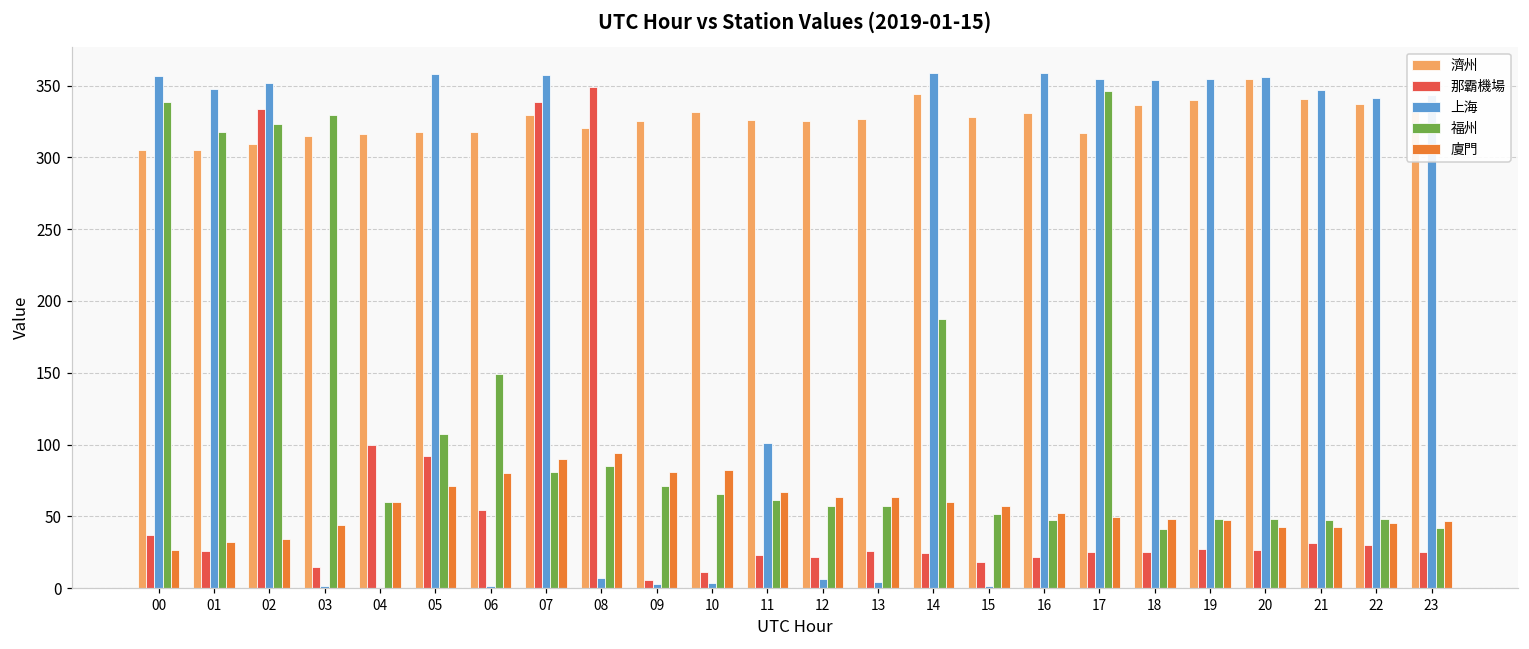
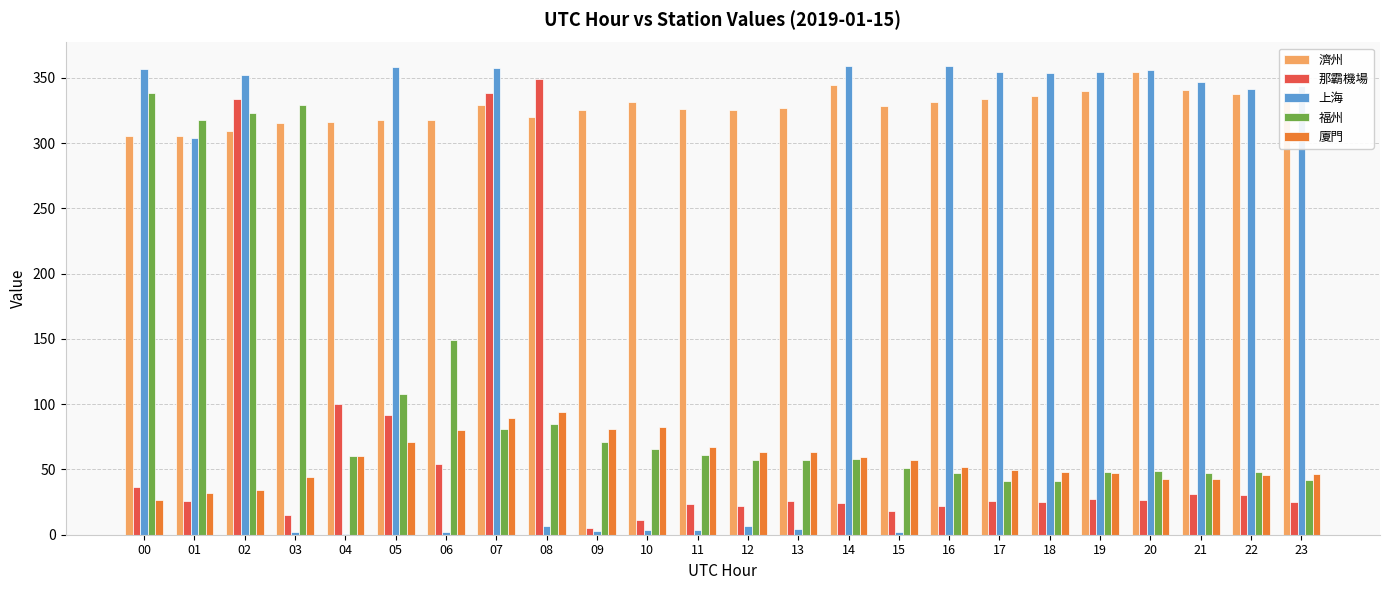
上海, 01: 347 -> 304
上海, 11: 101 -> 4
福州, 14: 187 -> 58
濟州, 17: 317 -> 334
福州, 17: 346 -> 41
